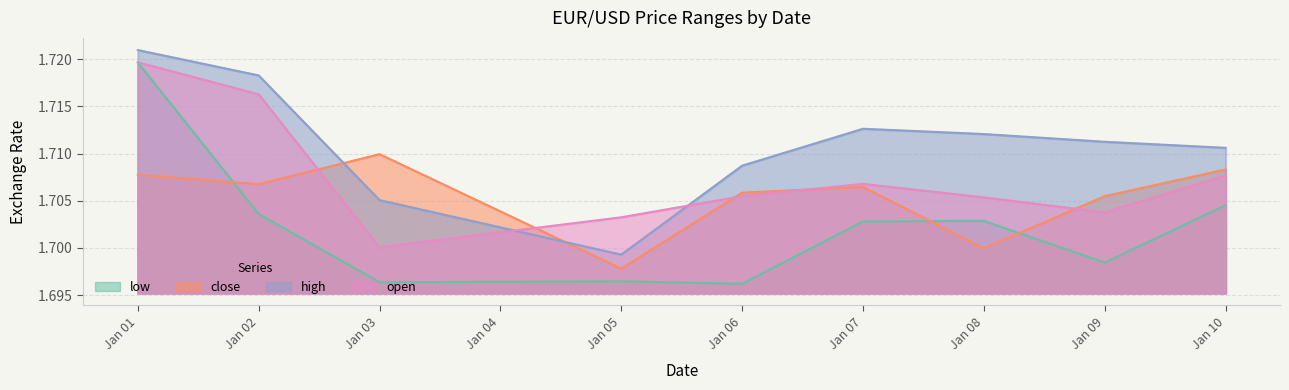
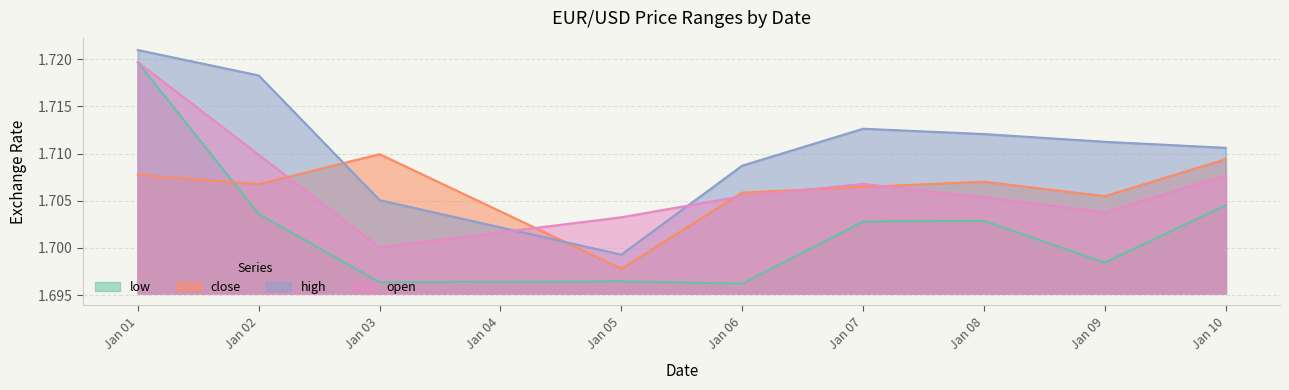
open, Jan 02: 1.716 -> 1.710
close, Jan 08: 1.700 -> 1.707
close, Jan 10: 1.708 -> 1.709
